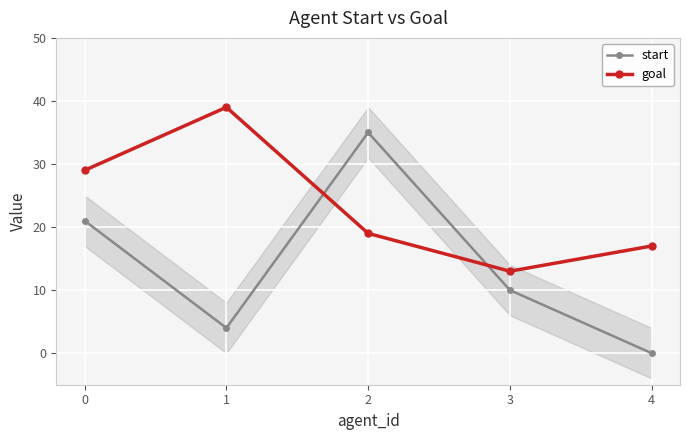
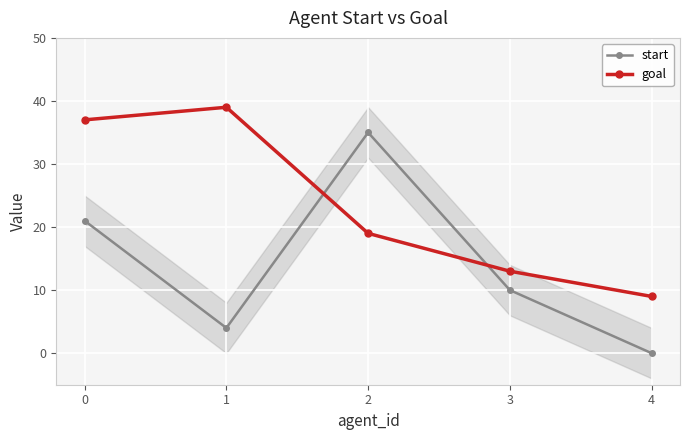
goal, 0: 29 -> 37
goal, 4: 17 -> 9
